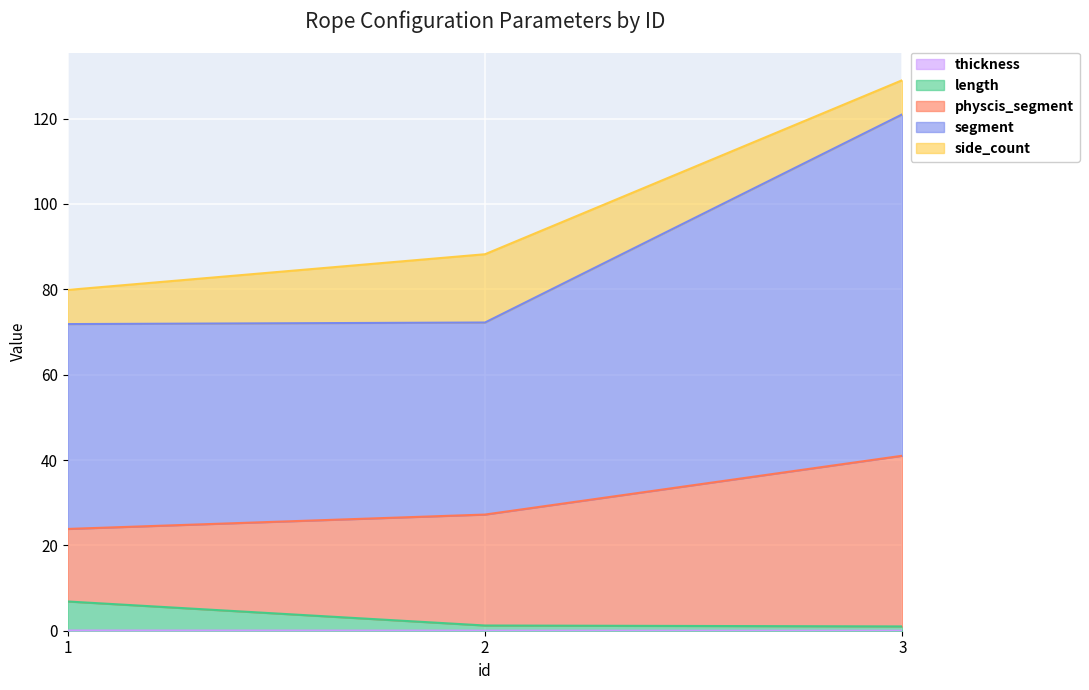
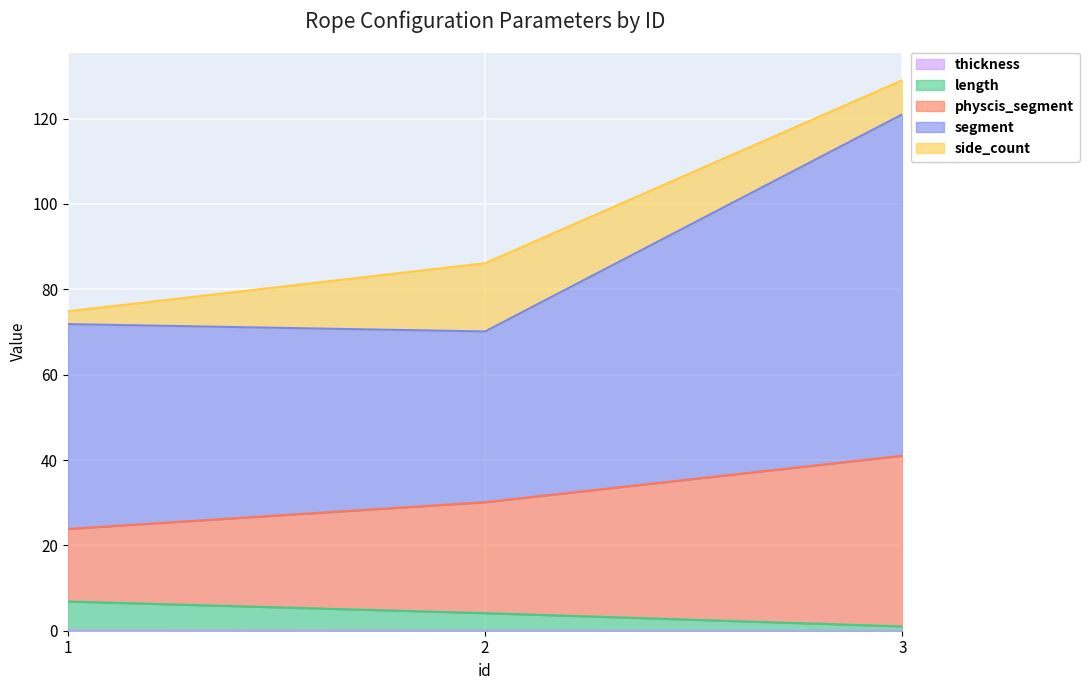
side_count, 1: 8 -> 3
length, 2: 1 -> 4
segment, 2: 45 -> 40
